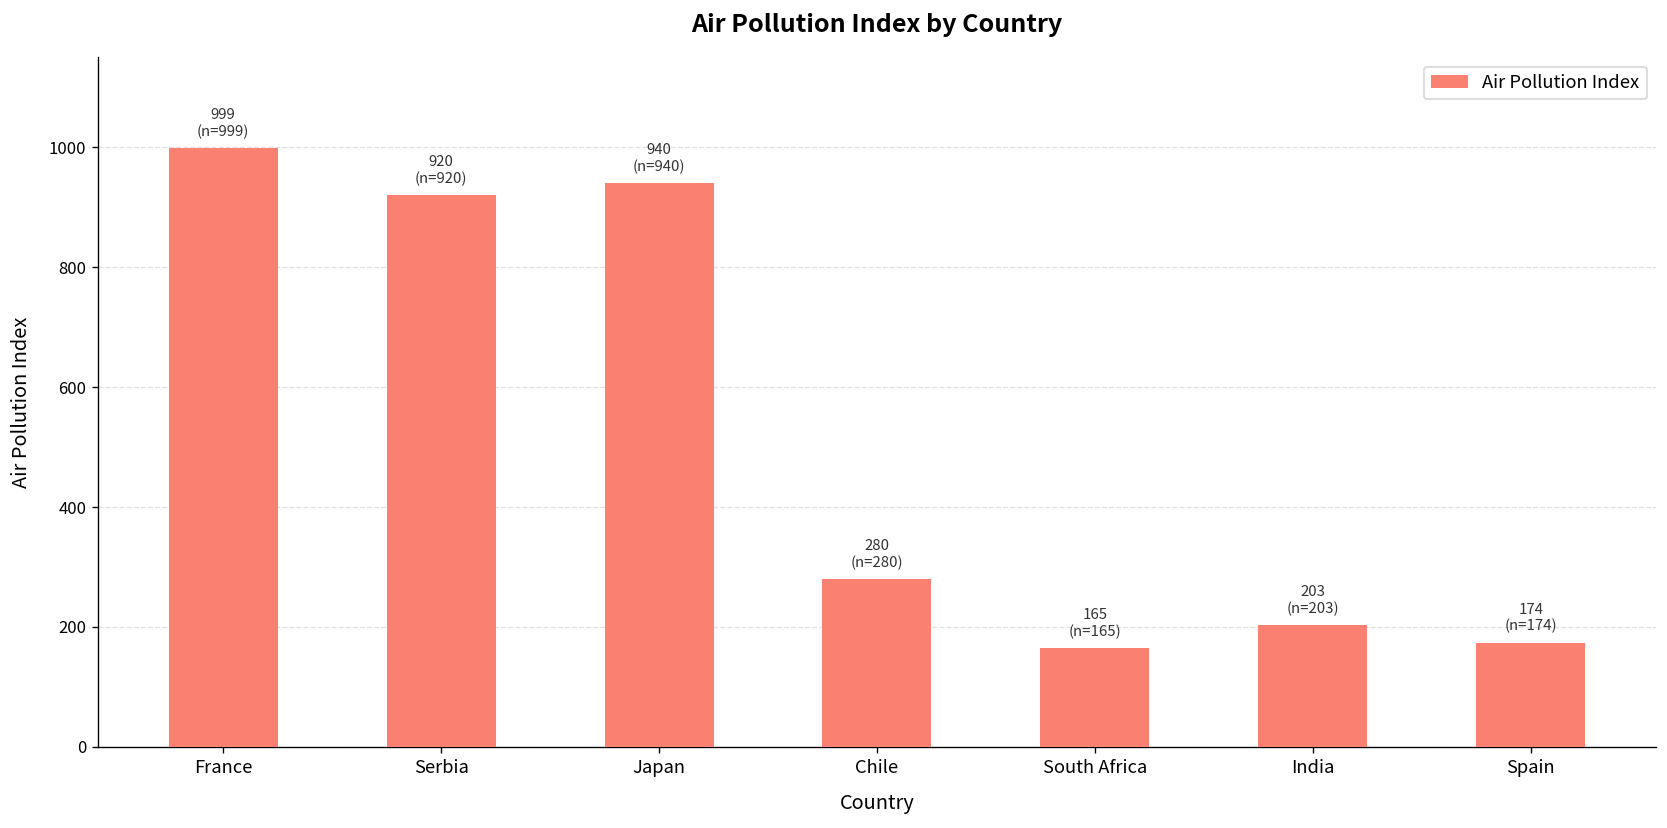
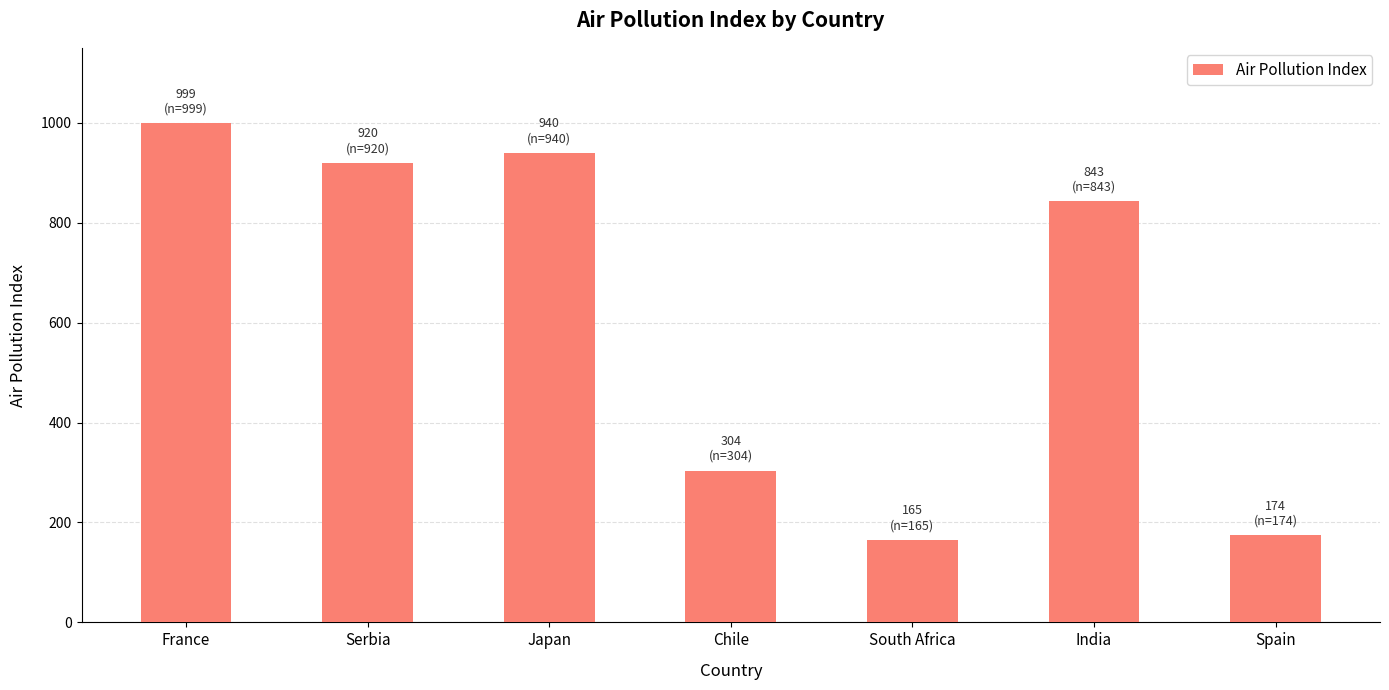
Chile: 280 (n=280) -> 304 (n=304)
India: 203 (n=203) -> 843 (n=843)
